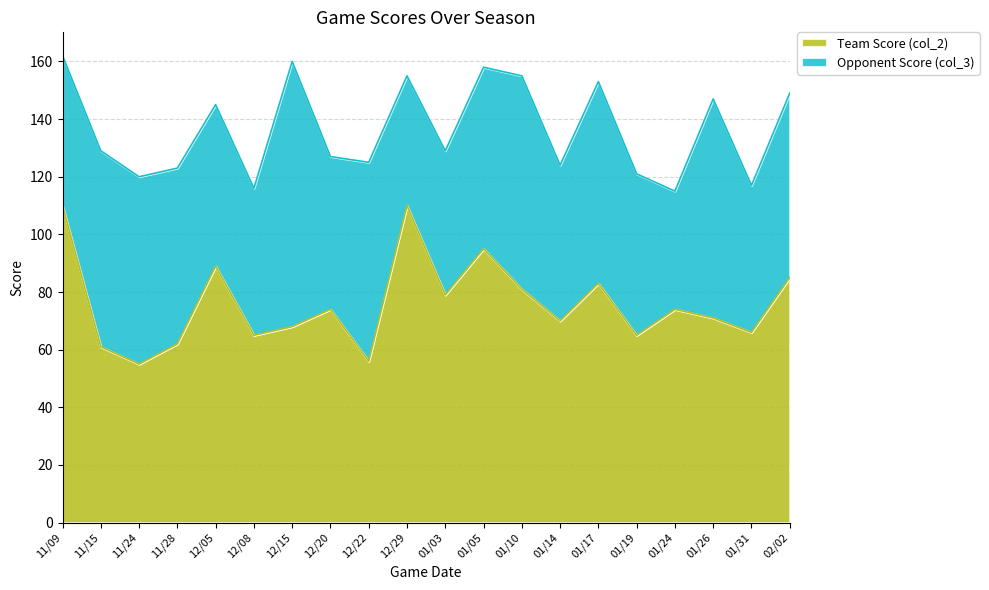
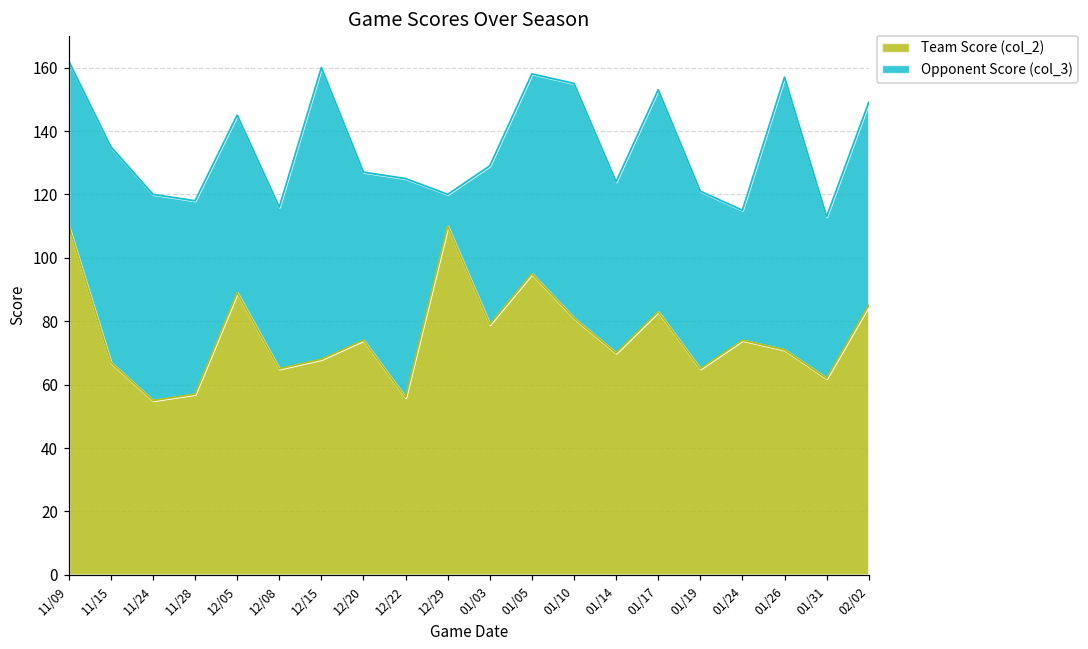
Team Score (col_2), 11/15: 61 -> 67
Team Score (col_2), 11/28: 62 -> 57
Opponent Score (col_3), 12/29: 45 -> 10
Opponent Score (col_3), 01/26: 76 -> 86
Team Score (col_2), 01/31: 66 -> 62
